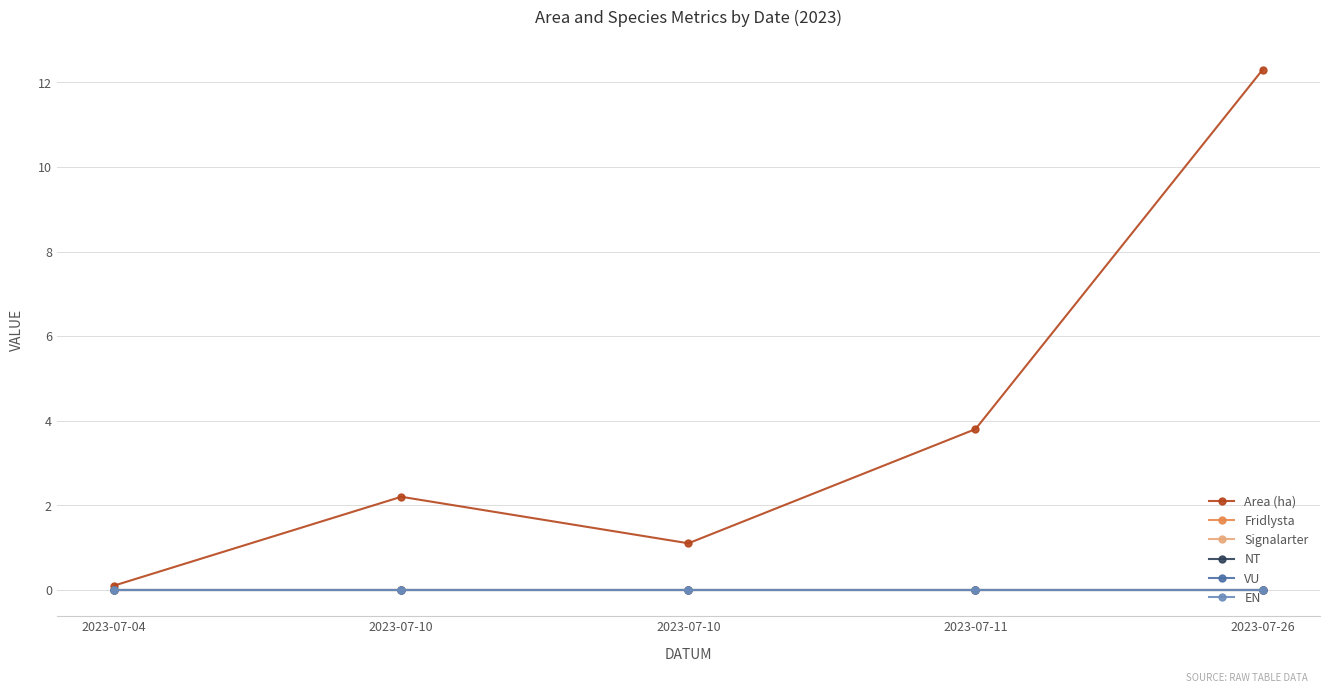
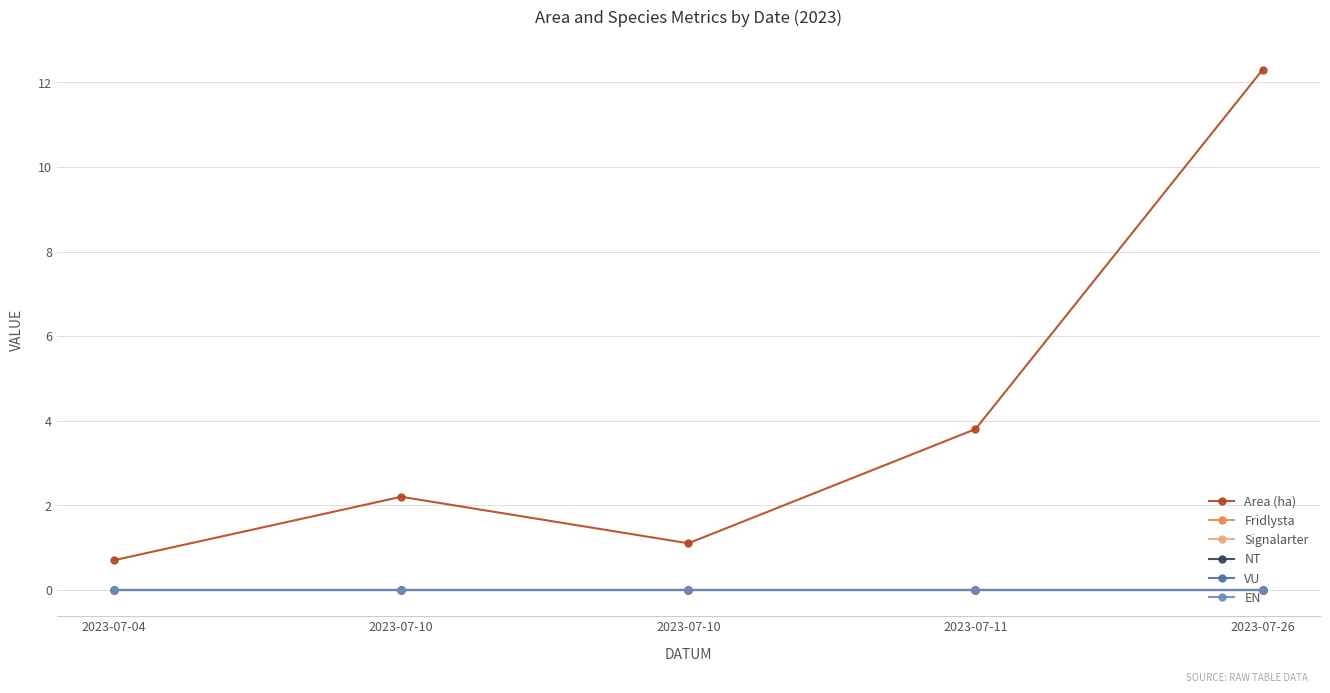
Area (ha), 2023-07-04: 0.1 -> 0.7
